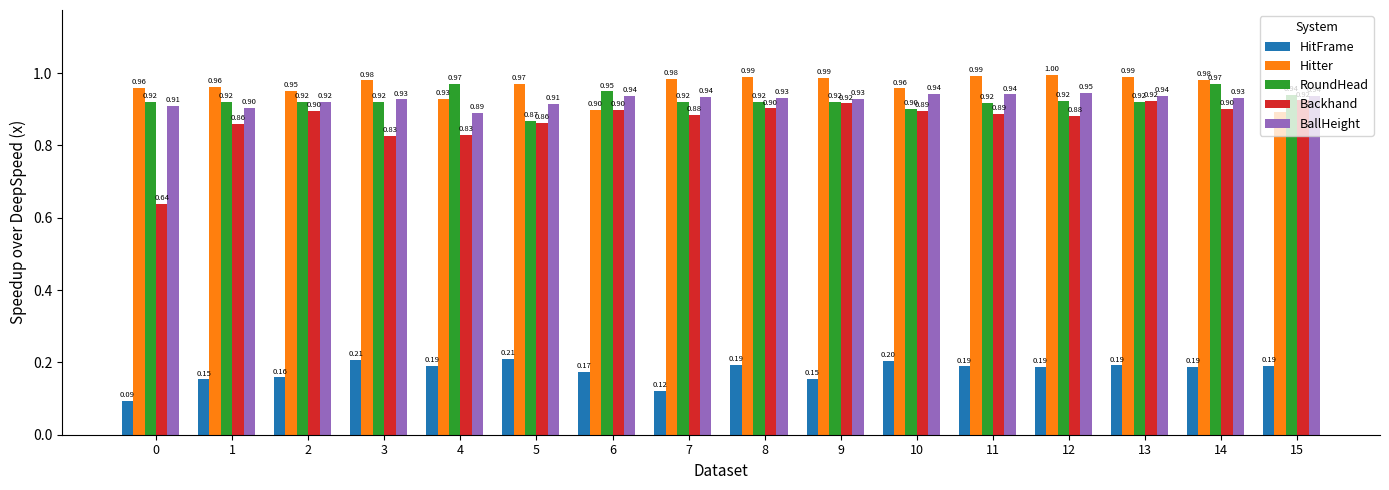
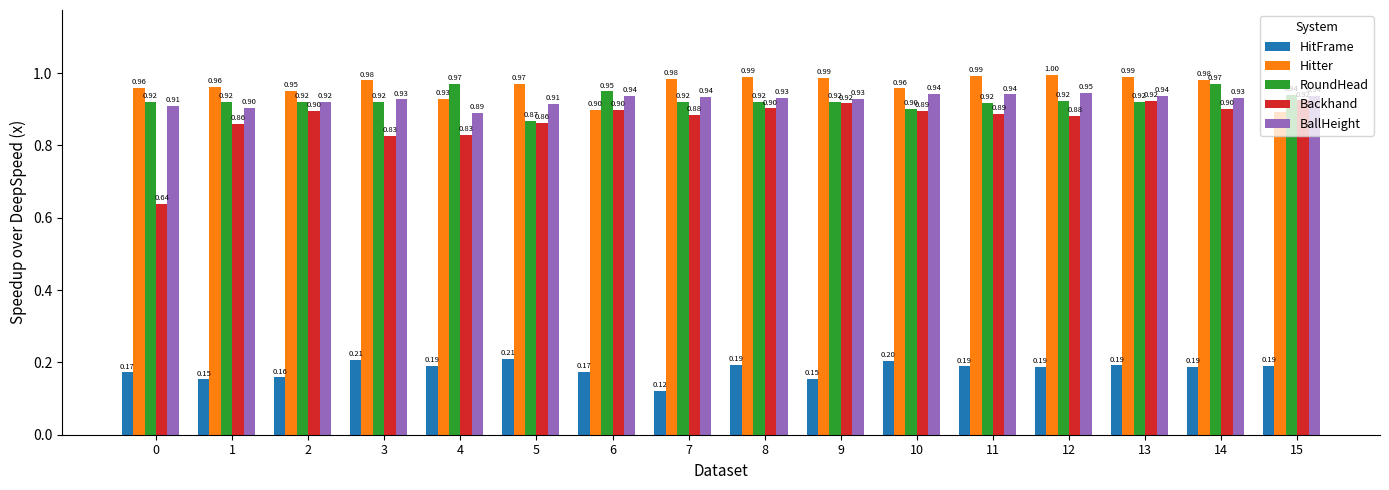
HitFrame, 0: 0.09 -> 0.17
